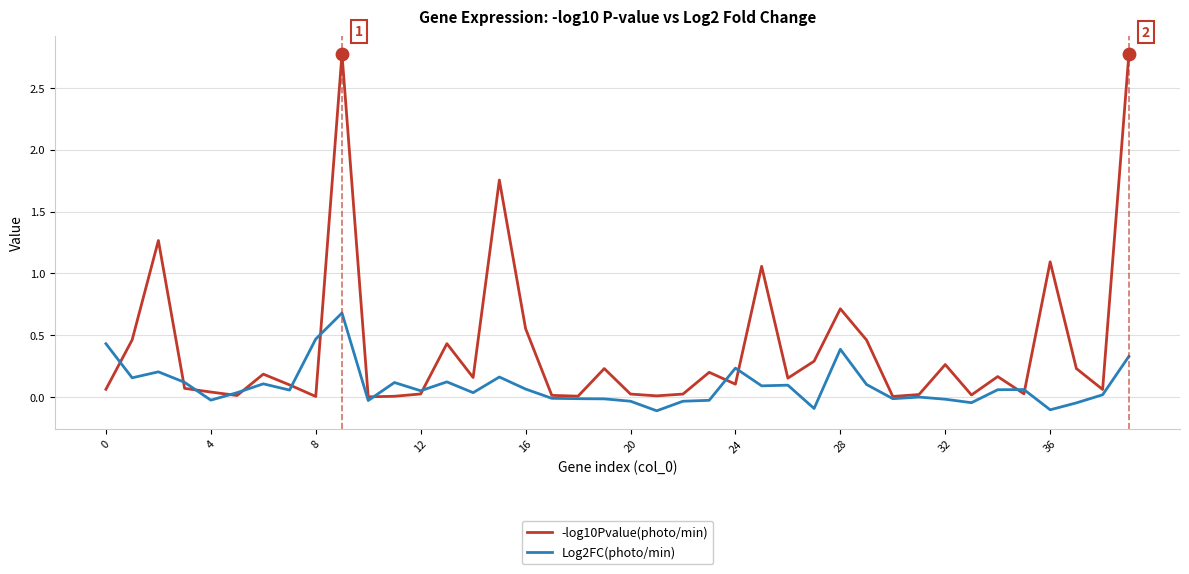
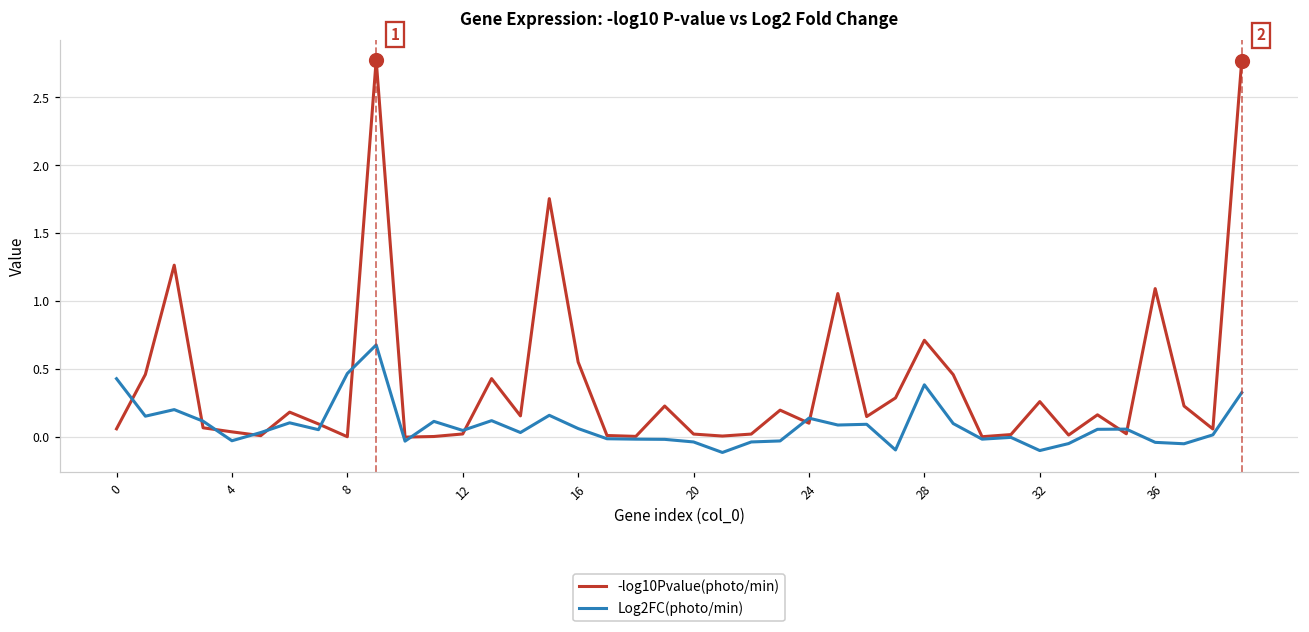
Log2FC(photo/min), 24: 0.23 -> 0.14
Log2FC(photo/min), 32: -0.02 -> -0.10
Log2FC(photo/min), 36: -0.10 -> -0.04
